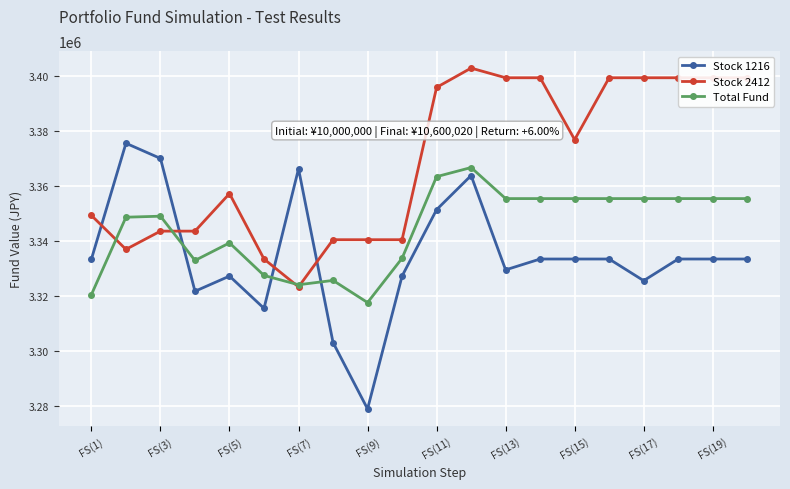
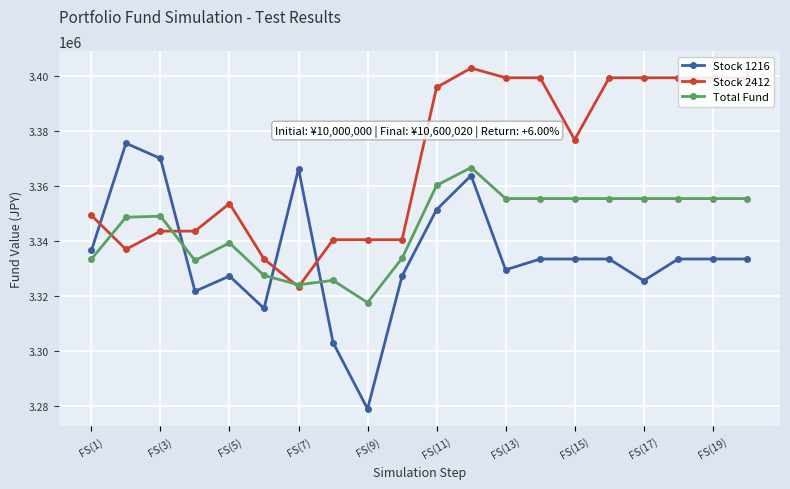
Stock 1216, FS(1): 3333000 -> 3336000
Total Fund, FS(1): 3320000 -> 3333000
Stock 2412, FS(5): 3357000 -> 3354000
Total Fund, FS(11): 3363000 -> 3360000
